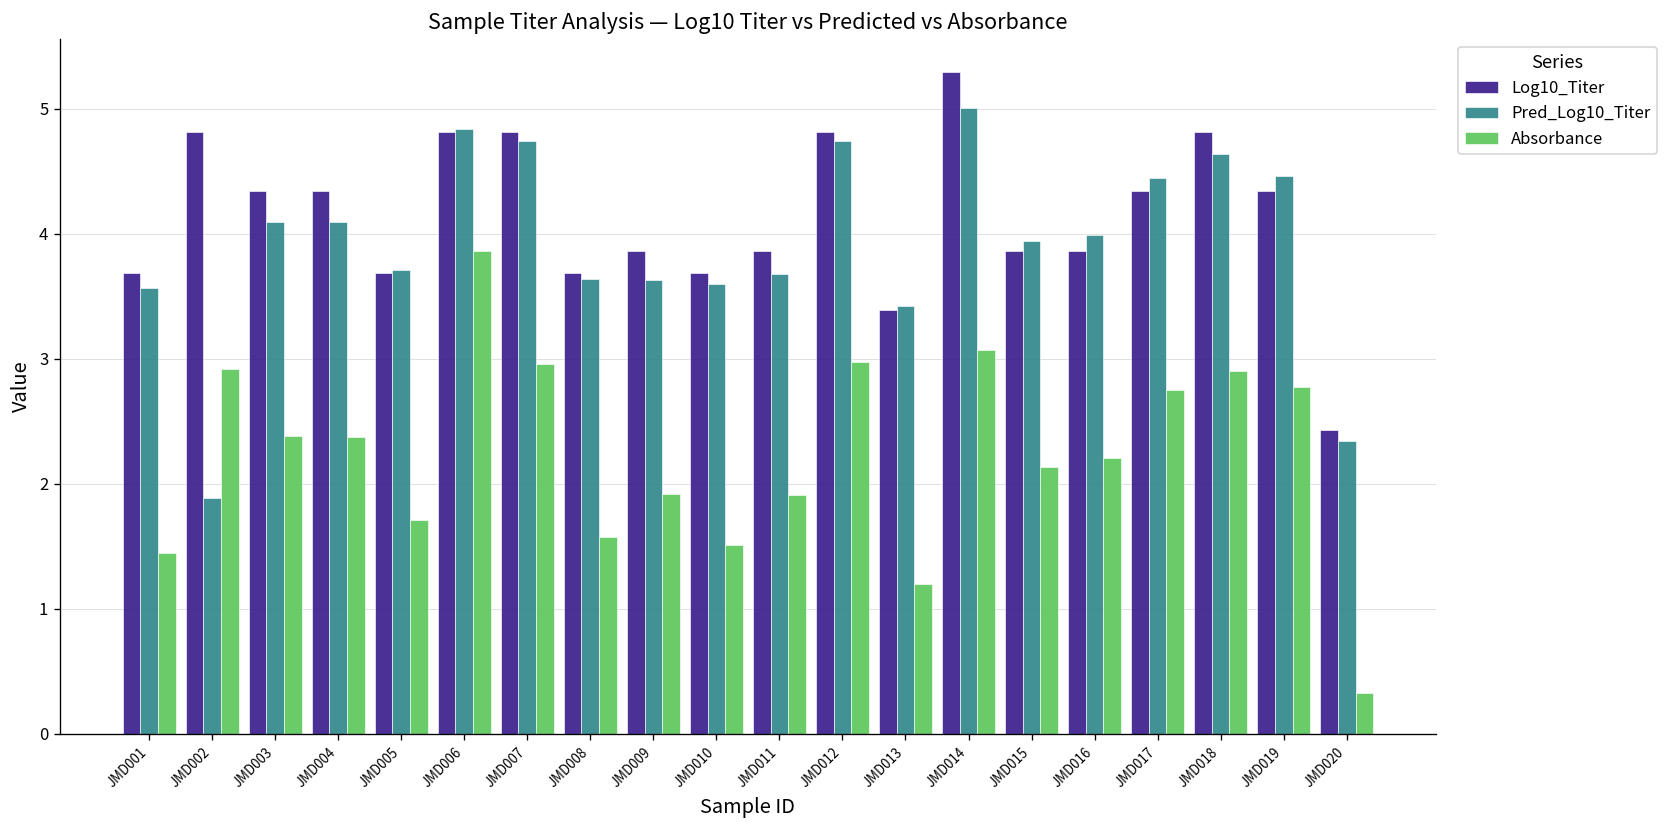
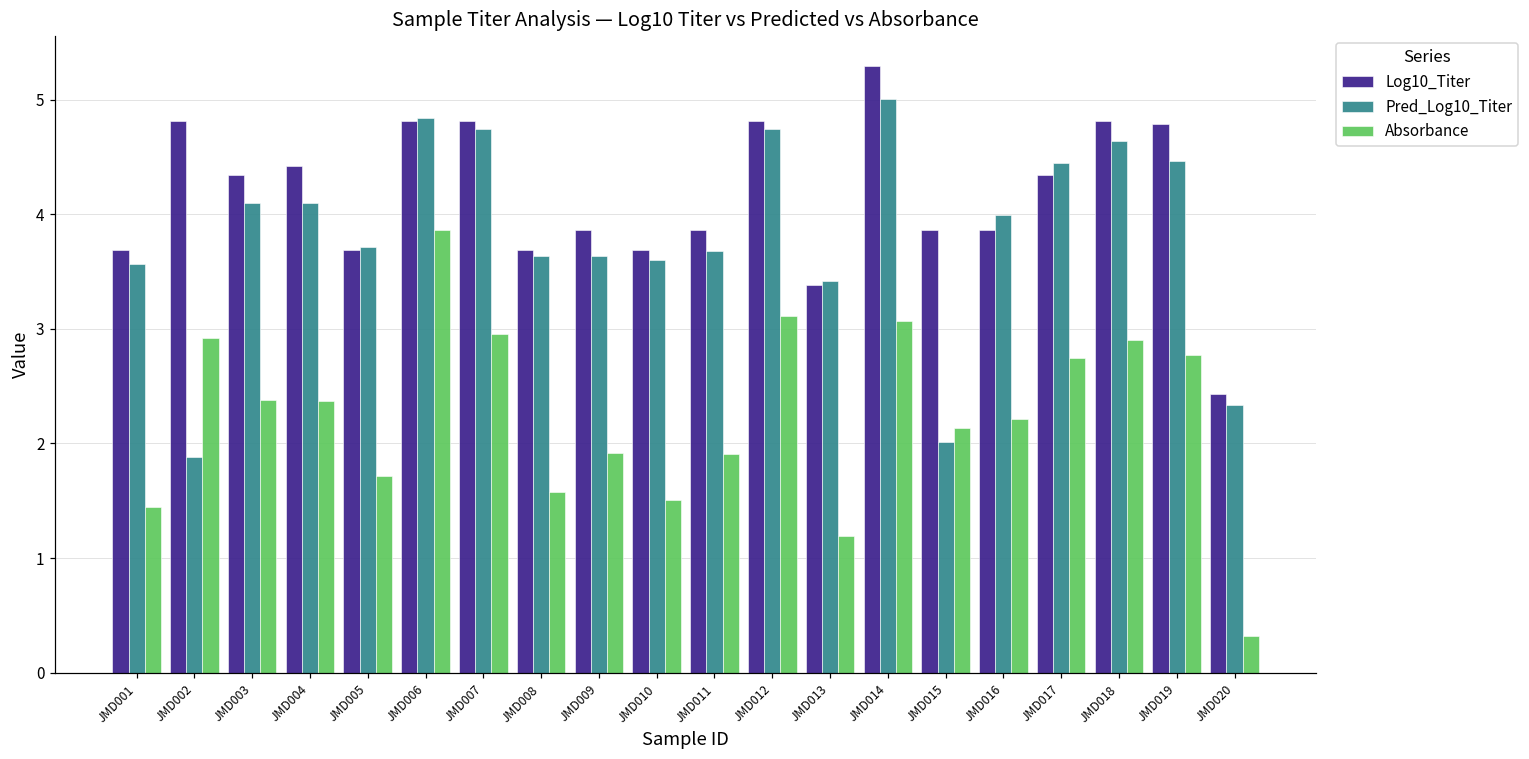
Log10_Titer, JMD004: 4.34 -> 4.42
Absorbance, JMD012: 2.97 -> 3.11
Pred_Log10_Titer, JMD015: 3.94 -> 2.01
Log10_Titer, JMD019: 4.34 -> 4.79
